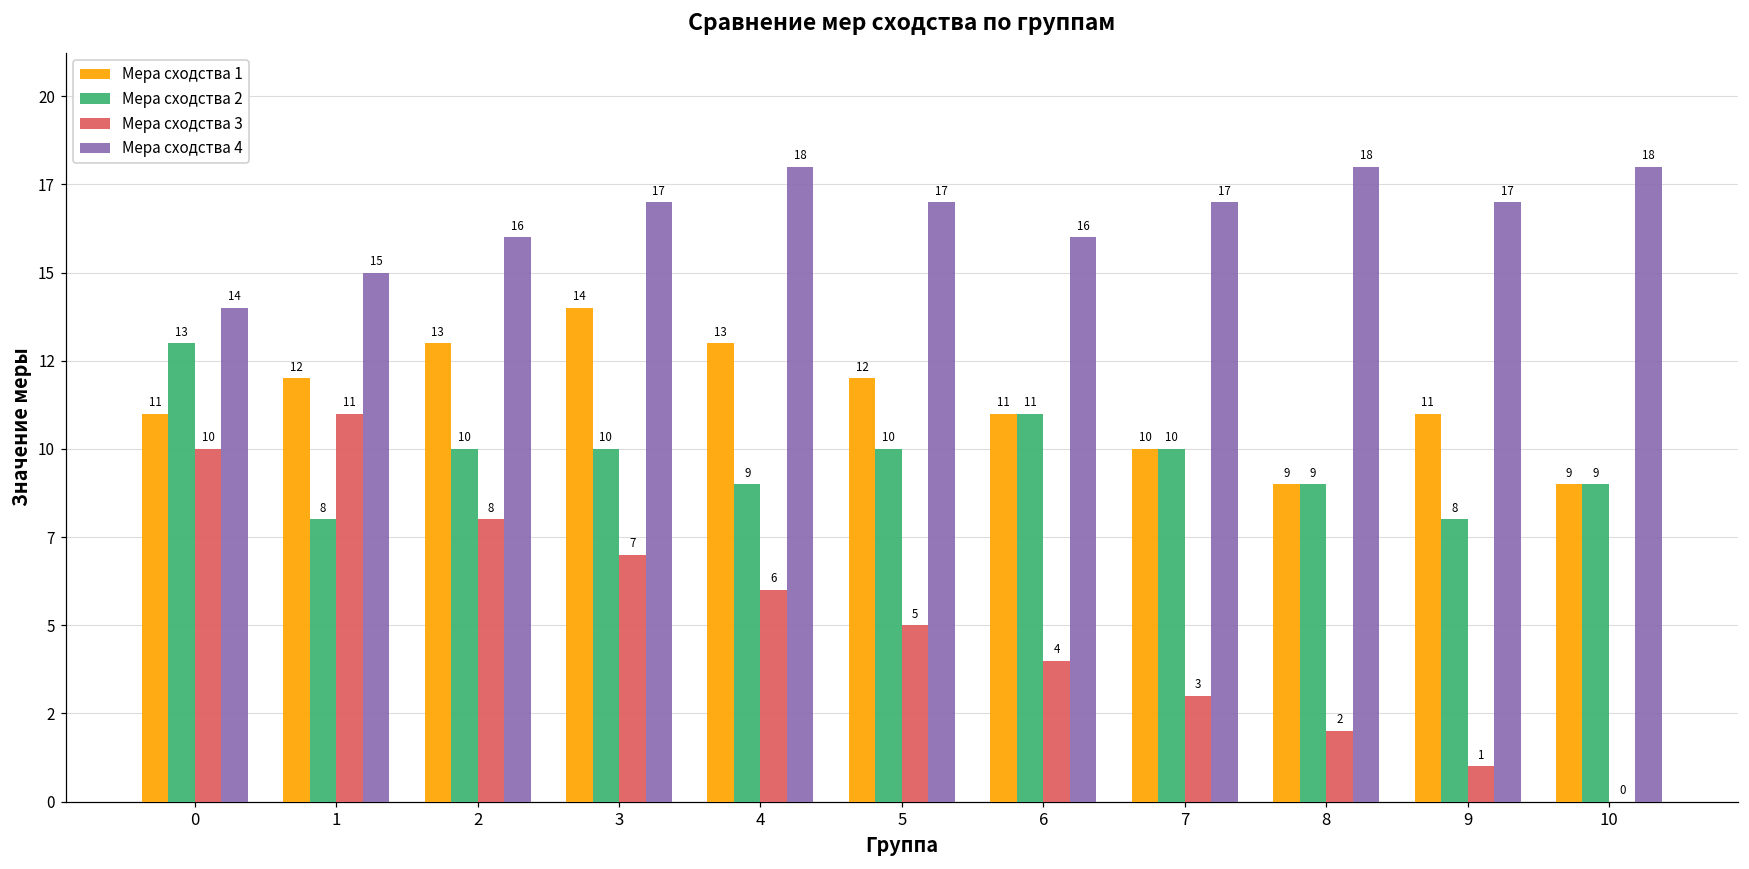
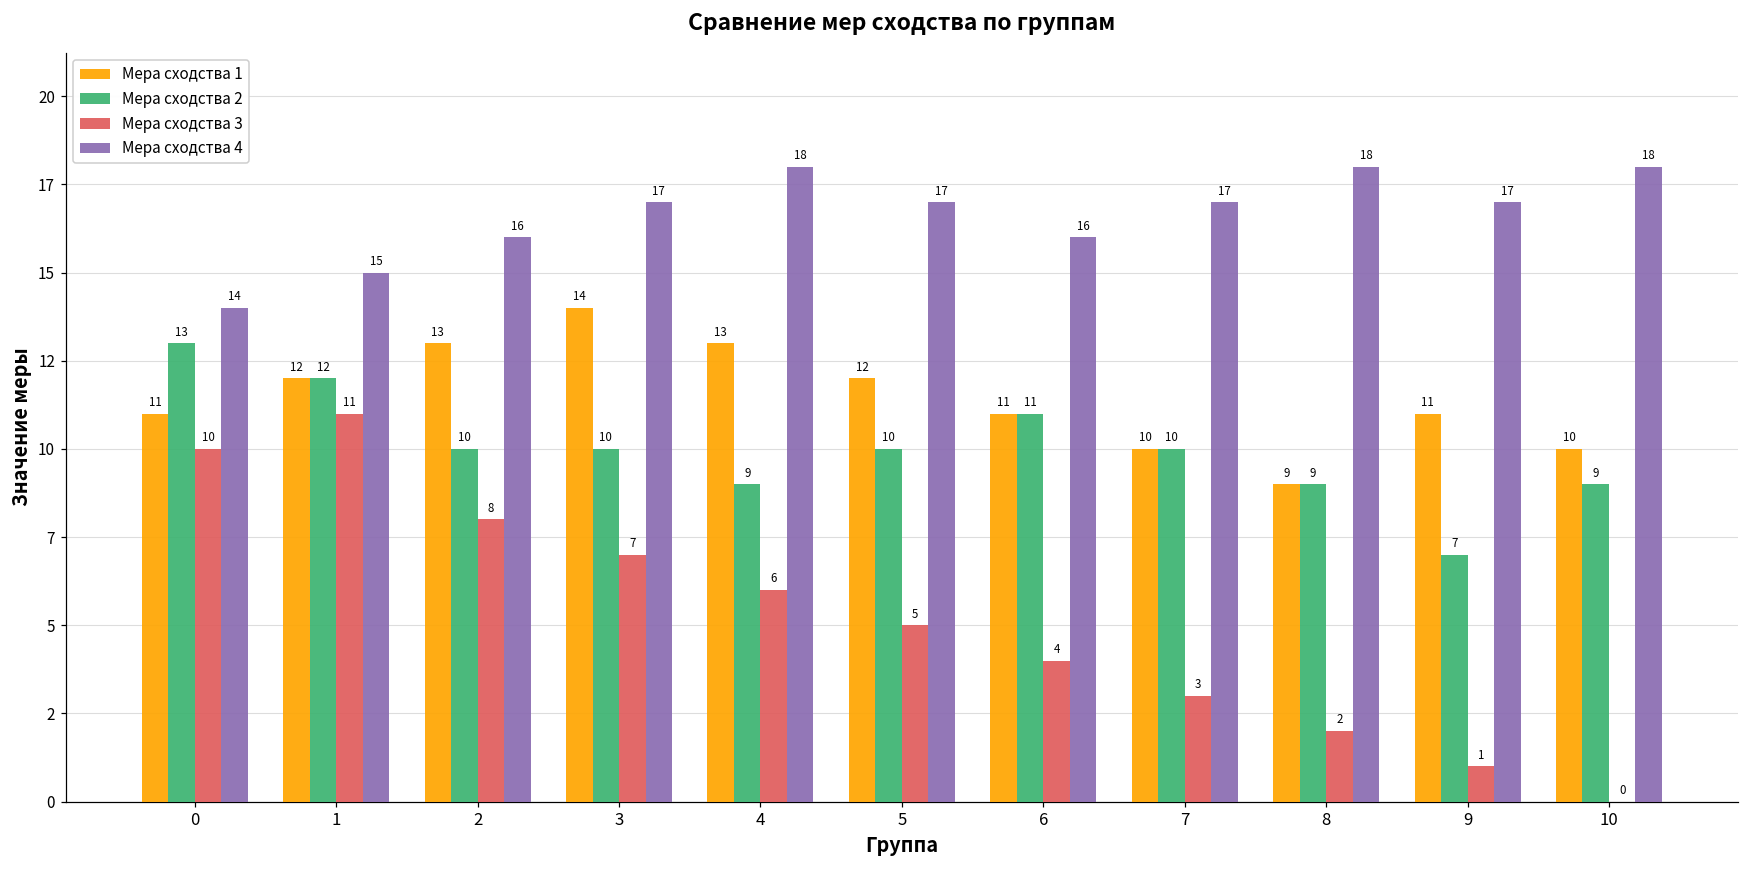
Мера сходства 2, 1: 8 -> 12
Мера сходства 2, 9: 8 -> 7
Мера сходства 1, 10: 9 -> 10
